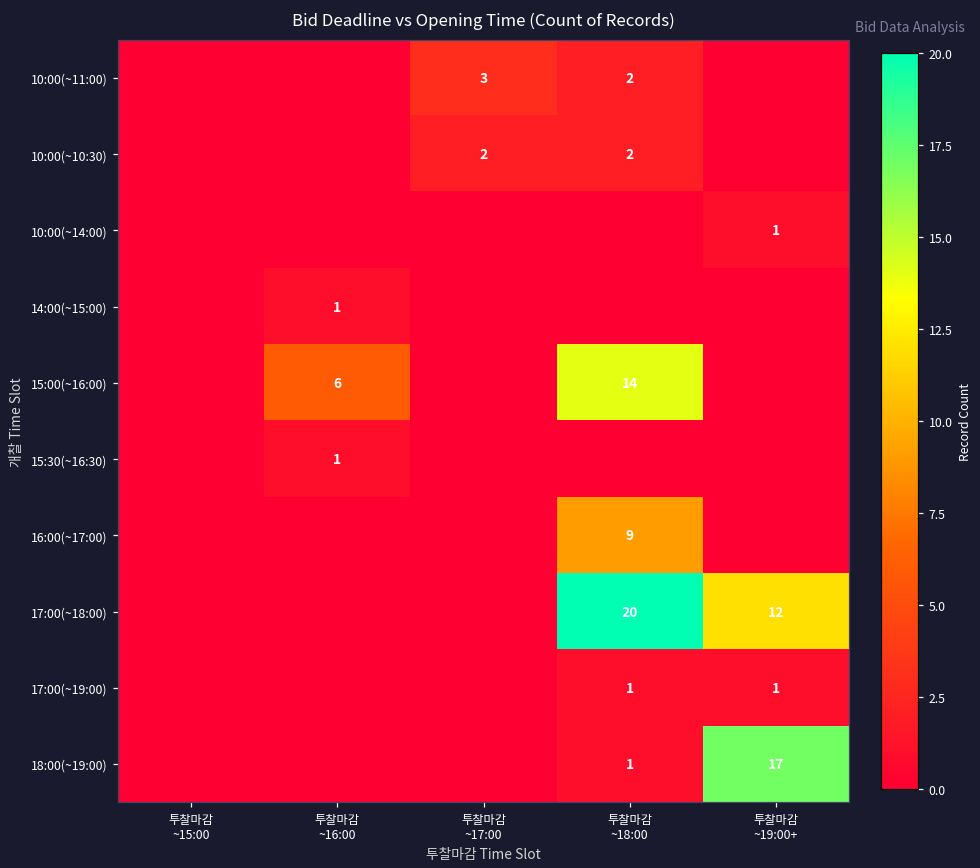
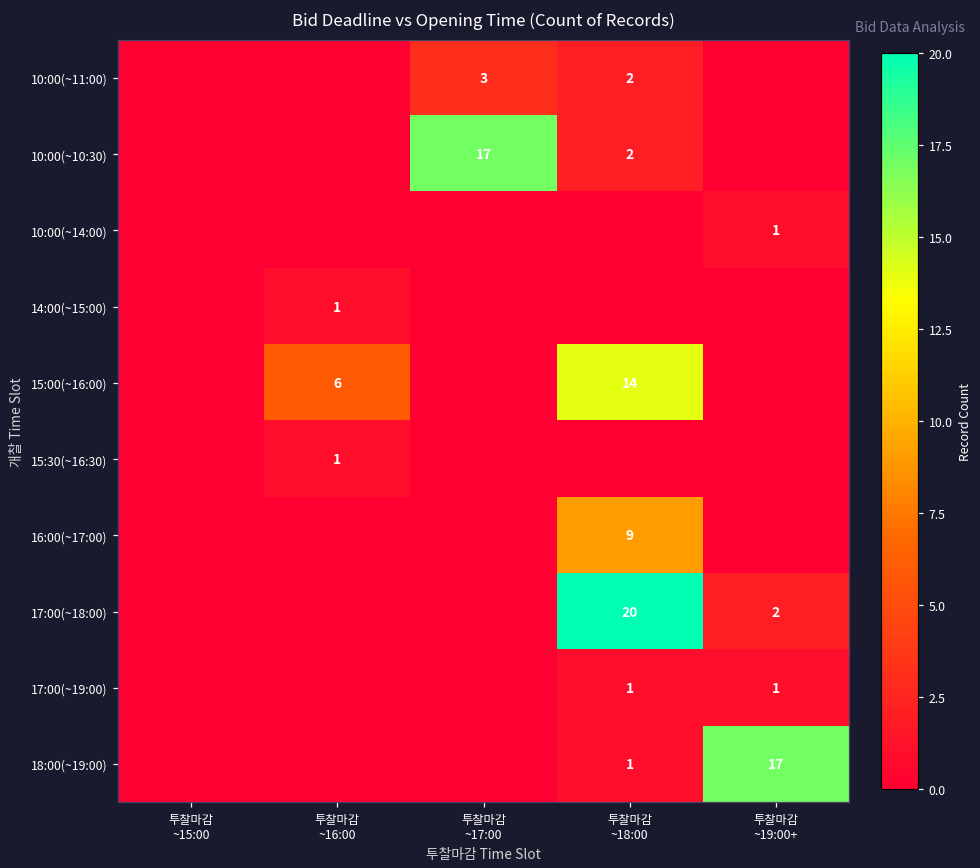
10:00(~10:30), 투찰마감 ~17:00: 2 -> 17
17:00(~18:00), 투찰마감 ~19:00+: 12 -> 2
